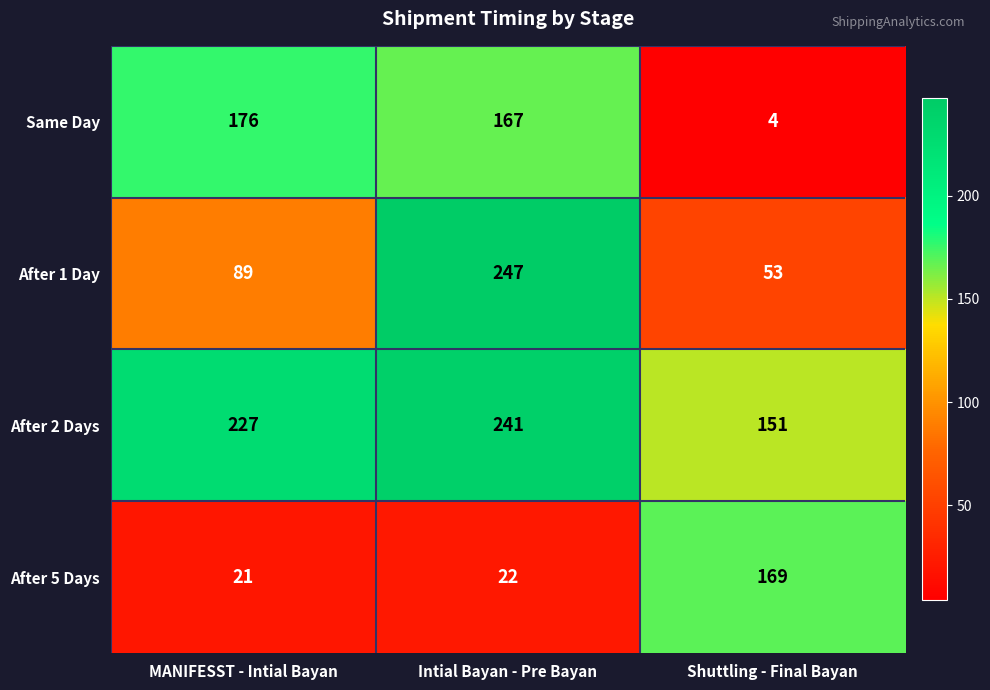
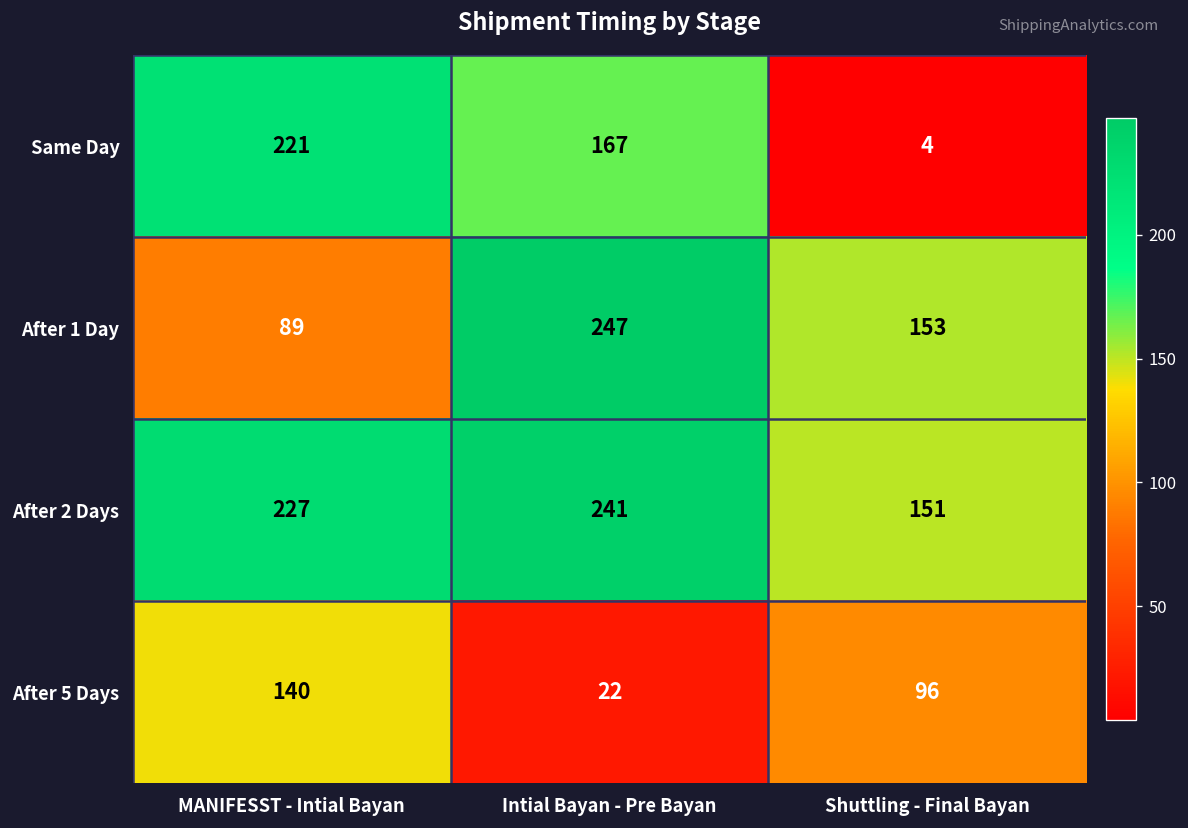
Same Day, MANIFESST - Intial Bayan: 176 -> 221
After 1 Day, Shuttling - Final Bayan: 53 -> 153
After 5 Days, MANIFESST - Intial Bayan: 21 -> 140
After 5 Days, Shuttling - Final Bayan: 169 -> 96
